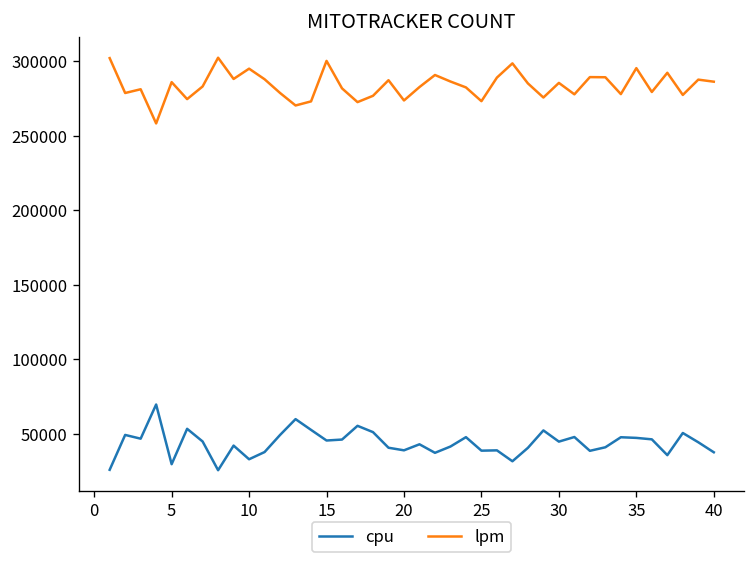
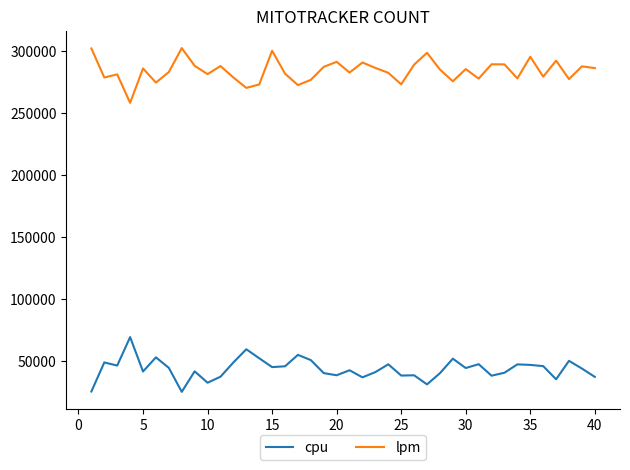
cpu, 5: 29000 -> 42000
lpm, 10: 295000 -> 281000
lpm, 20: 274000 -> 291000
